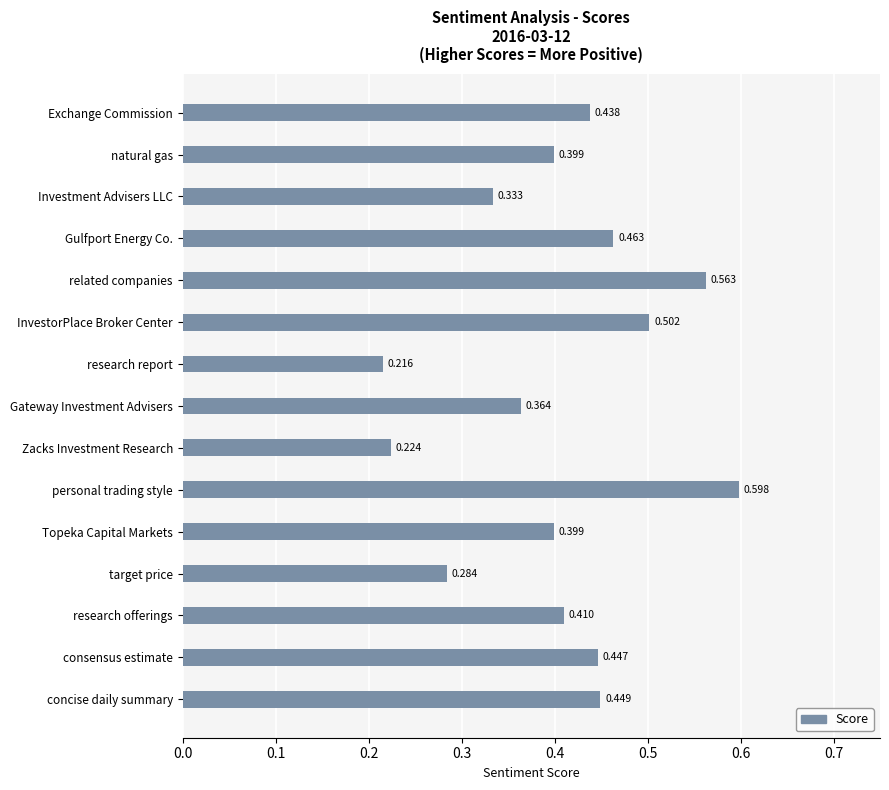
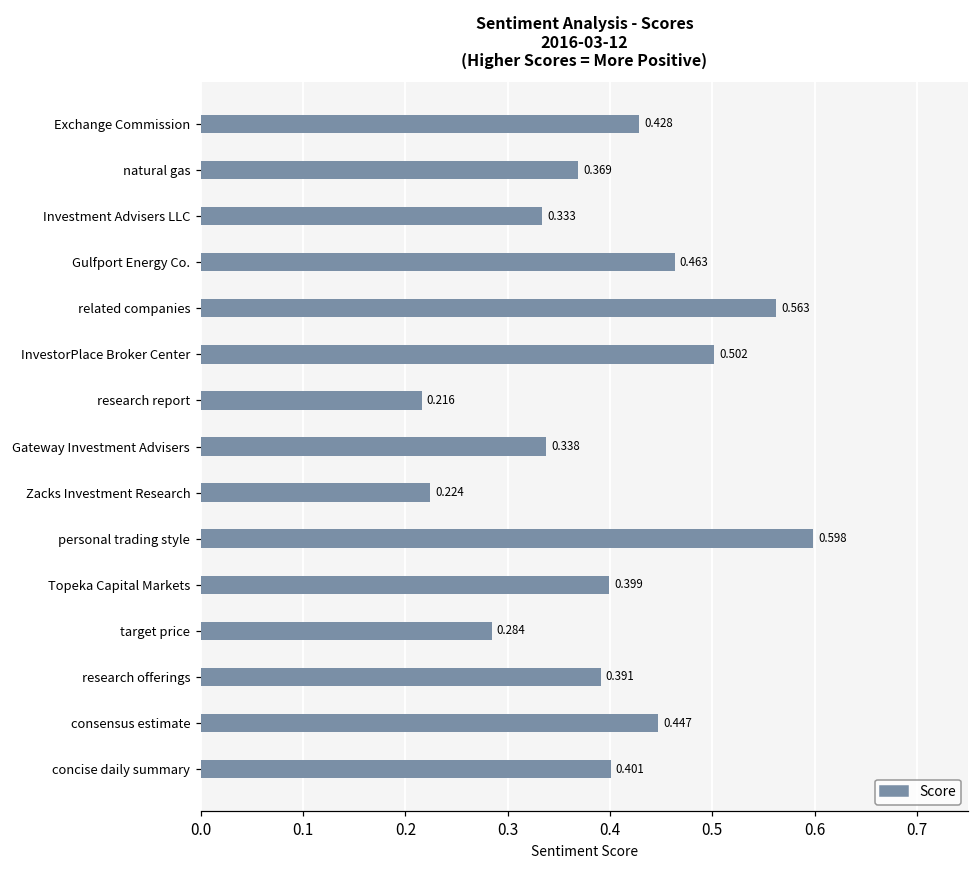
Exchange Commission: 0.438 -> 0.428
natural gas: 0.399 -> 0.369
Gateway Investment Advisers: 0.364 -> 0.338
research offerings: 0.410 -> 0.391
concise daily summary: 0.449 -> 0.401
